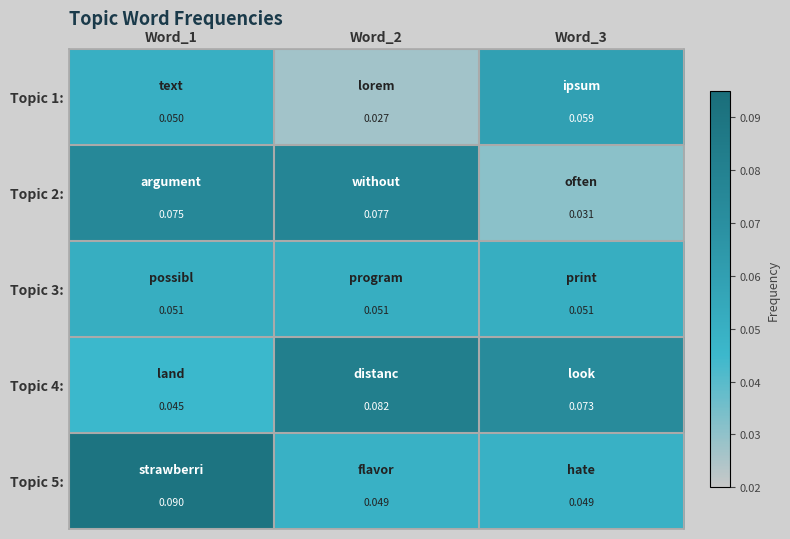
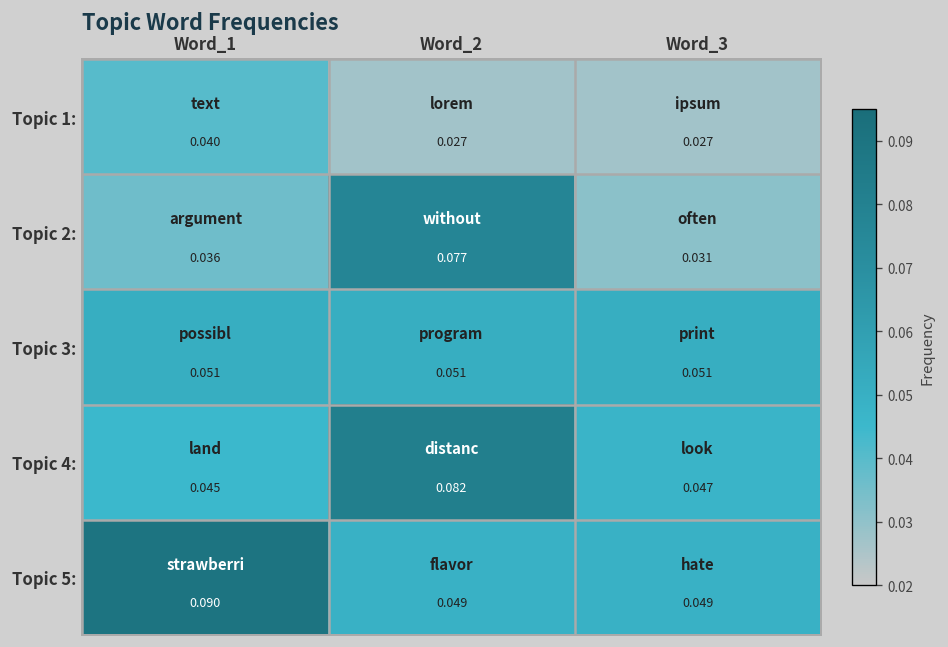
Topic 1:, Word_1: 0.050 -> 0.040
Topic 1:, Word_3: 0.059 -> 0.027
Topic 2:, Word_1: 0.075 -> 0.036
Topic 4:, Word_3: 0.073 -> 0.047
